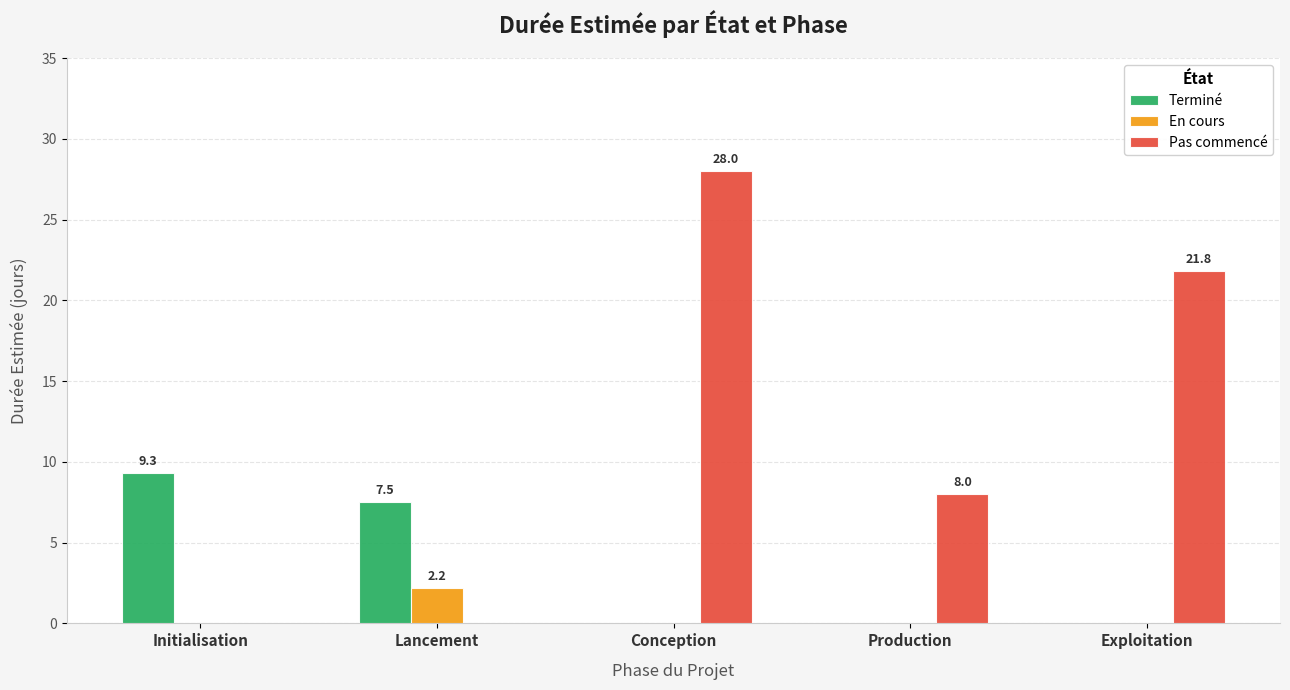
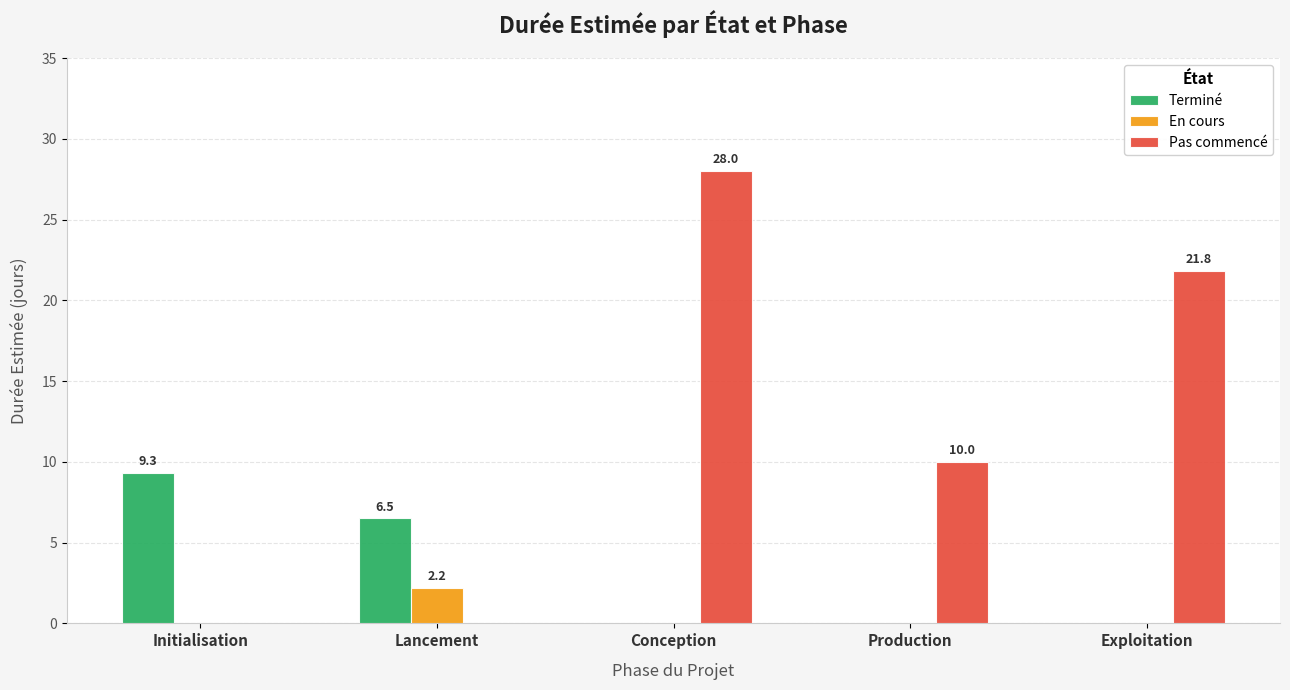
Terminé, Lancement: 7.5 -> 6.5
Pas commencé, Production: 8.0 -> 10.0
